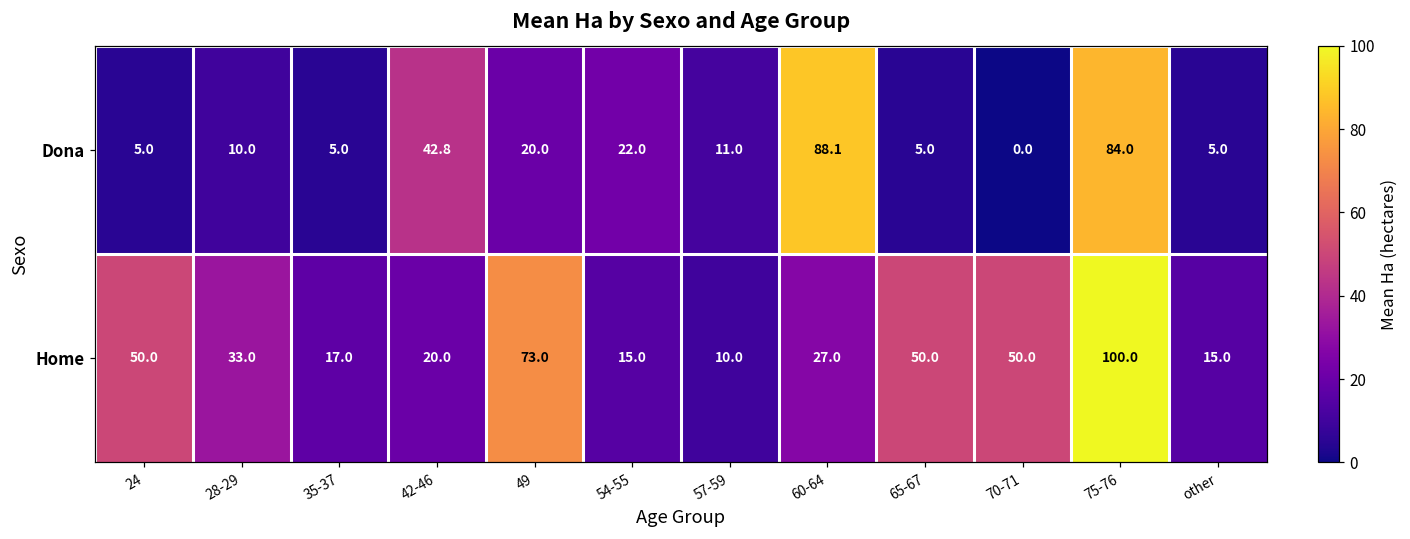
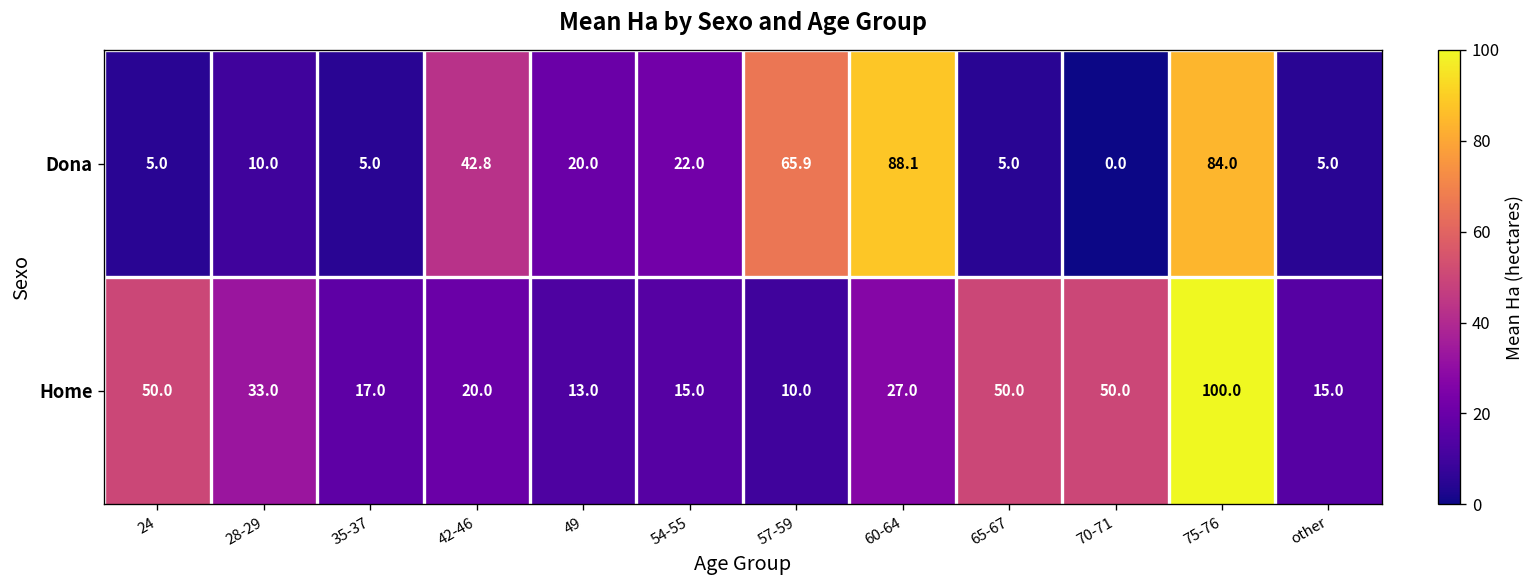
Dona, 57-59: 11.0 -> 65.9
Home, 49: 73.0 -> 13.0
